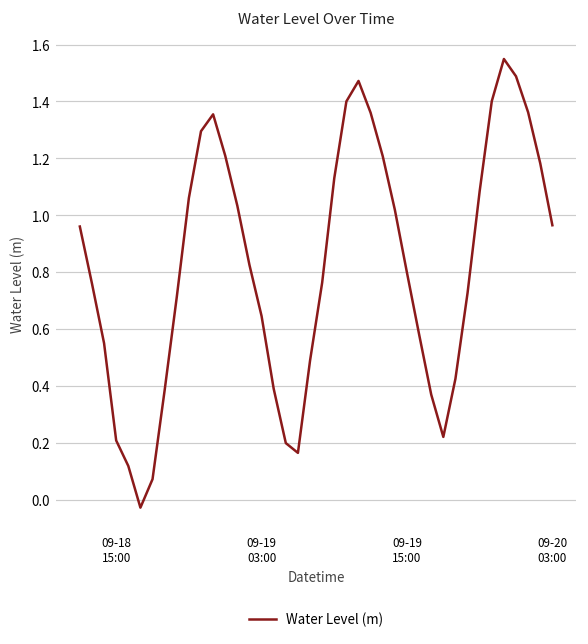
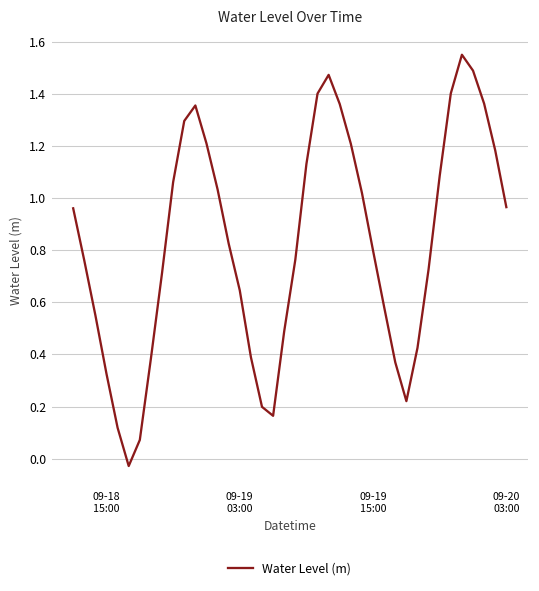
09-18 15:00: 0.21 -> 0.33
